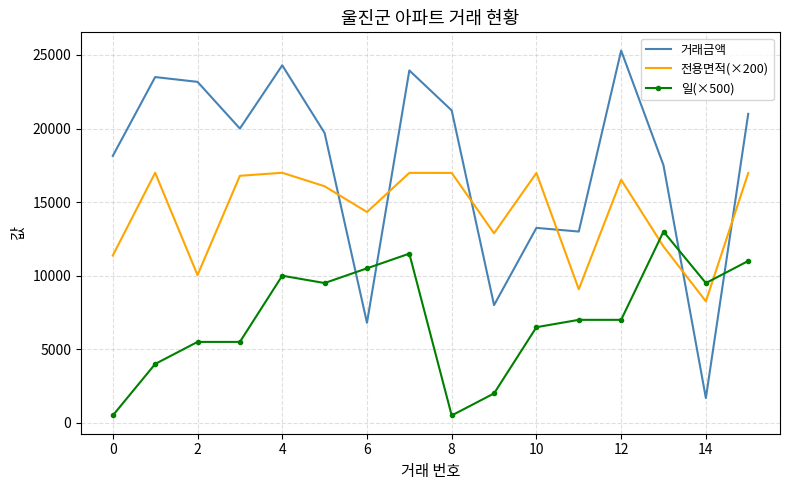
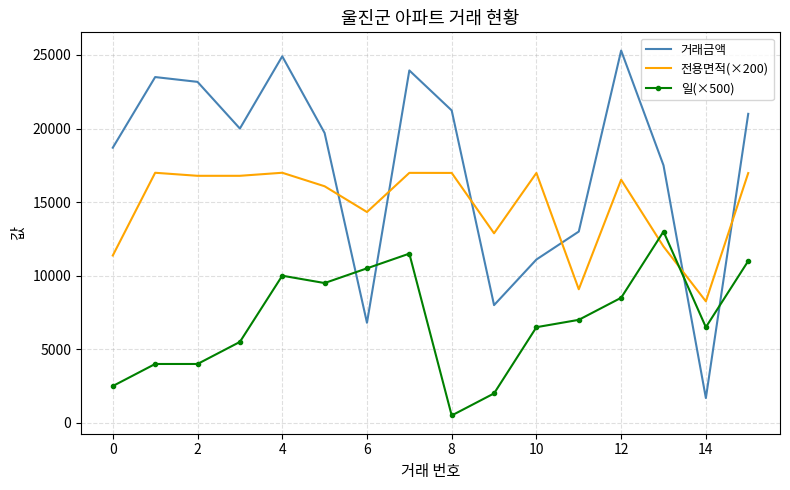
거래금액, 0: 18100 -> 18700
일(×500), 0: 500 -> 2500
전용면적(×200), 2: 10000 -> 16800
일(×500), 2: 5500 -> 4000
거래금액, 4: 24300 -> 24900
거래금액, 10: 13300 -> 11100
일(×500), 12: 7000 -> 8500
일(×500), 14: 9500 -> 6500
